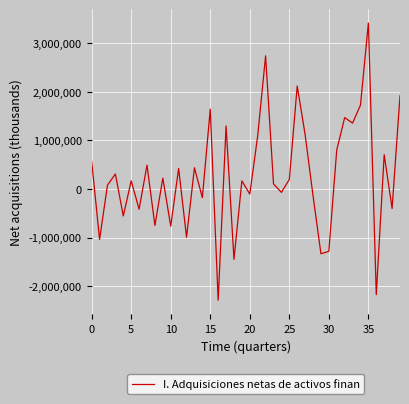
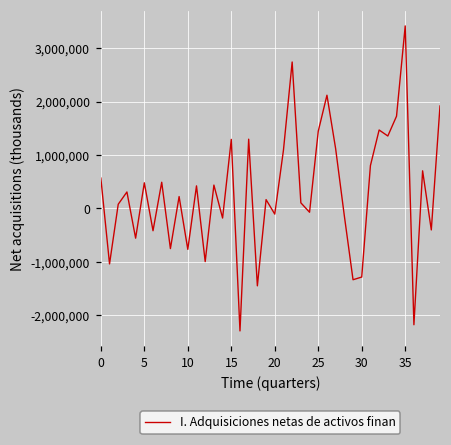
5: 200,000 -> 500,000
15: 1,600,000 -> 1,300,000
25: 200,000 -> 1,400,000
